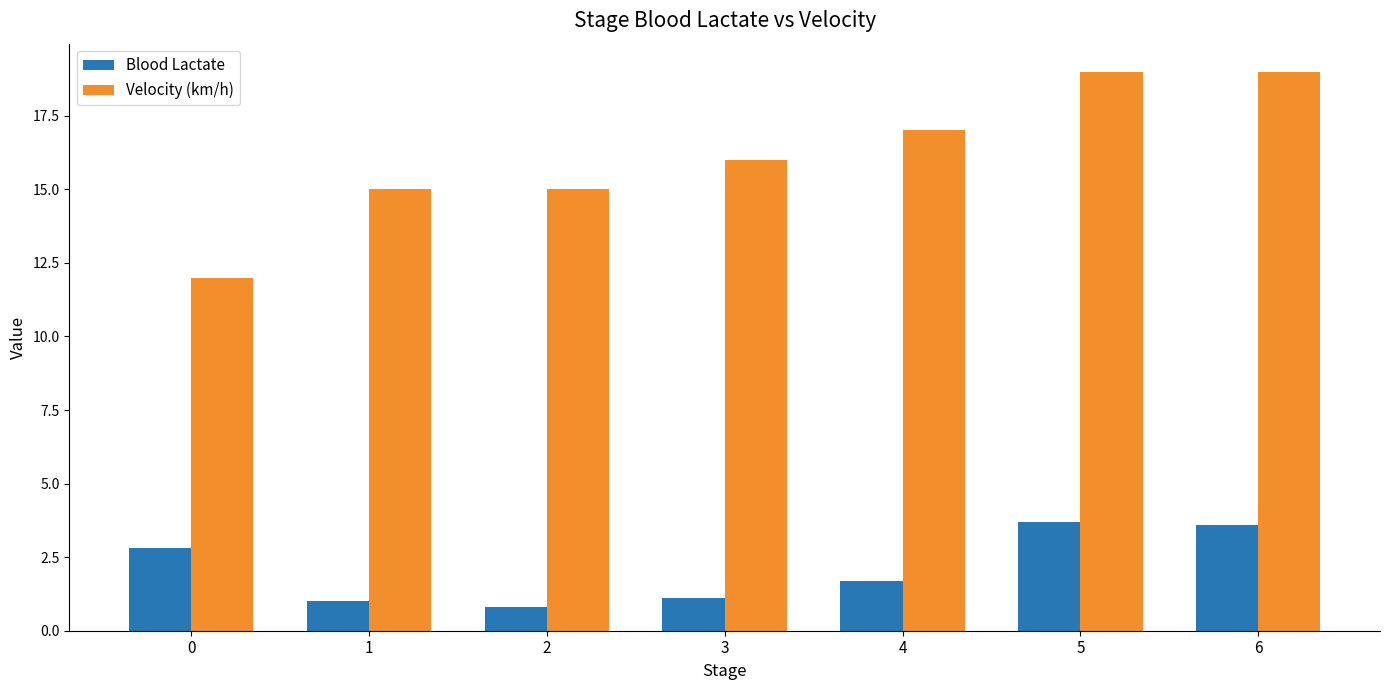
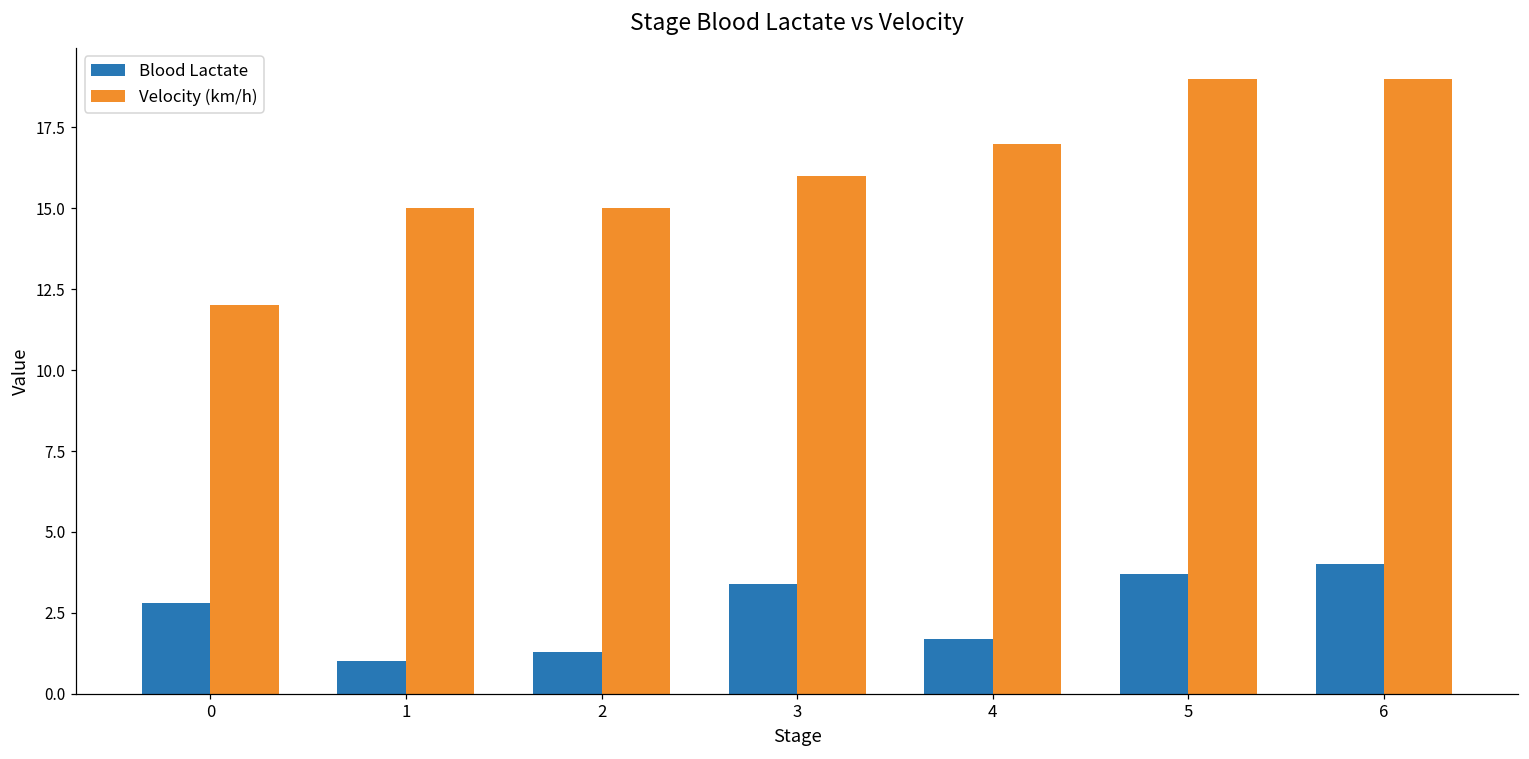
Blood Lactate, 2: 0.8 -> 1.3
Blood Lactate, 3: 1.1 -> 3.4
Blood Lactate, 6: 3.6 -> 4.0
